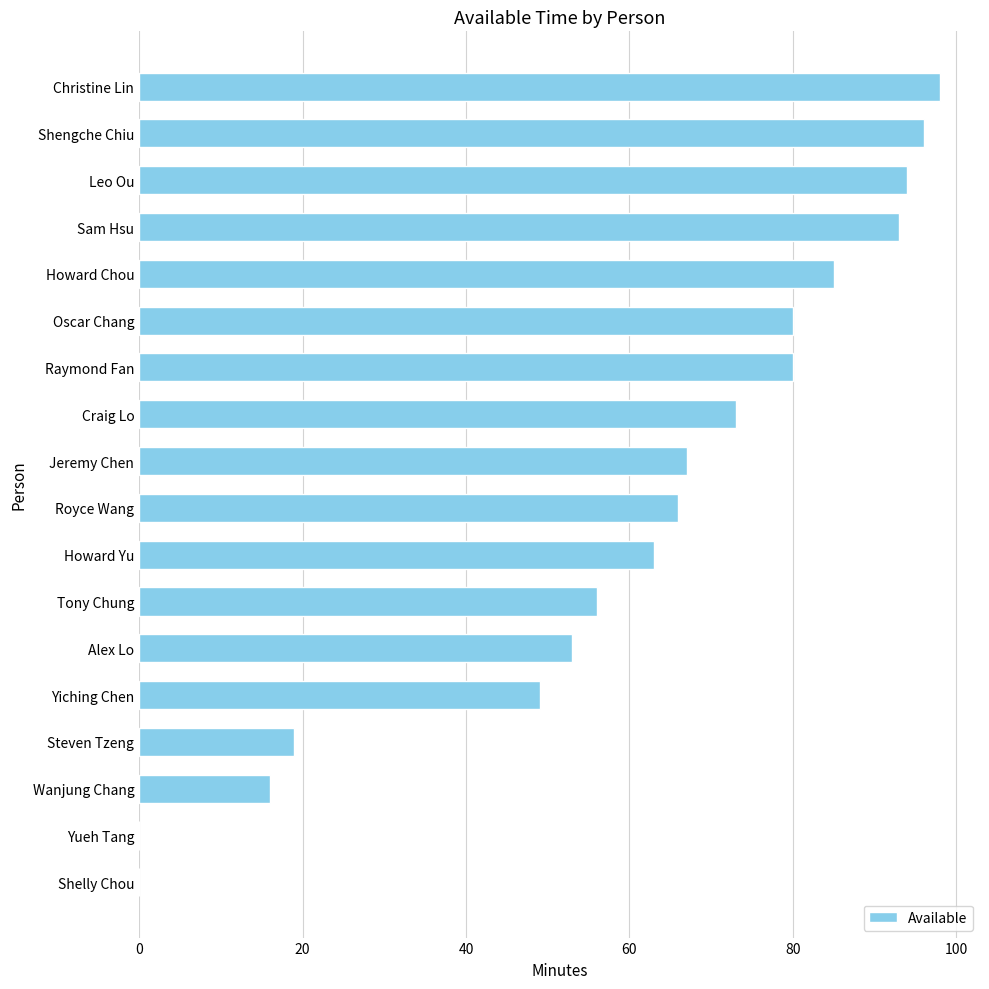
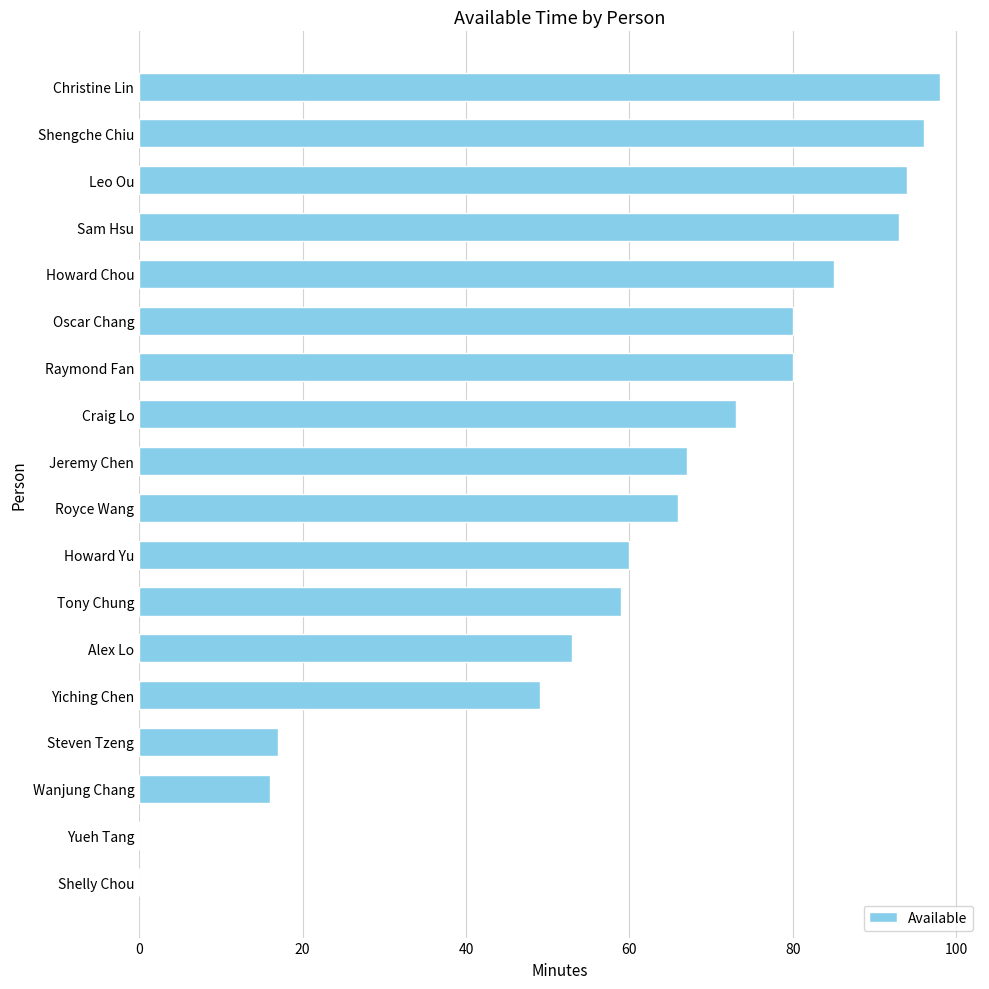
Howard Yu: 63 -> 60
Tony Chung: 56 -> 59
Steven Tzeng: 19 -> 17
